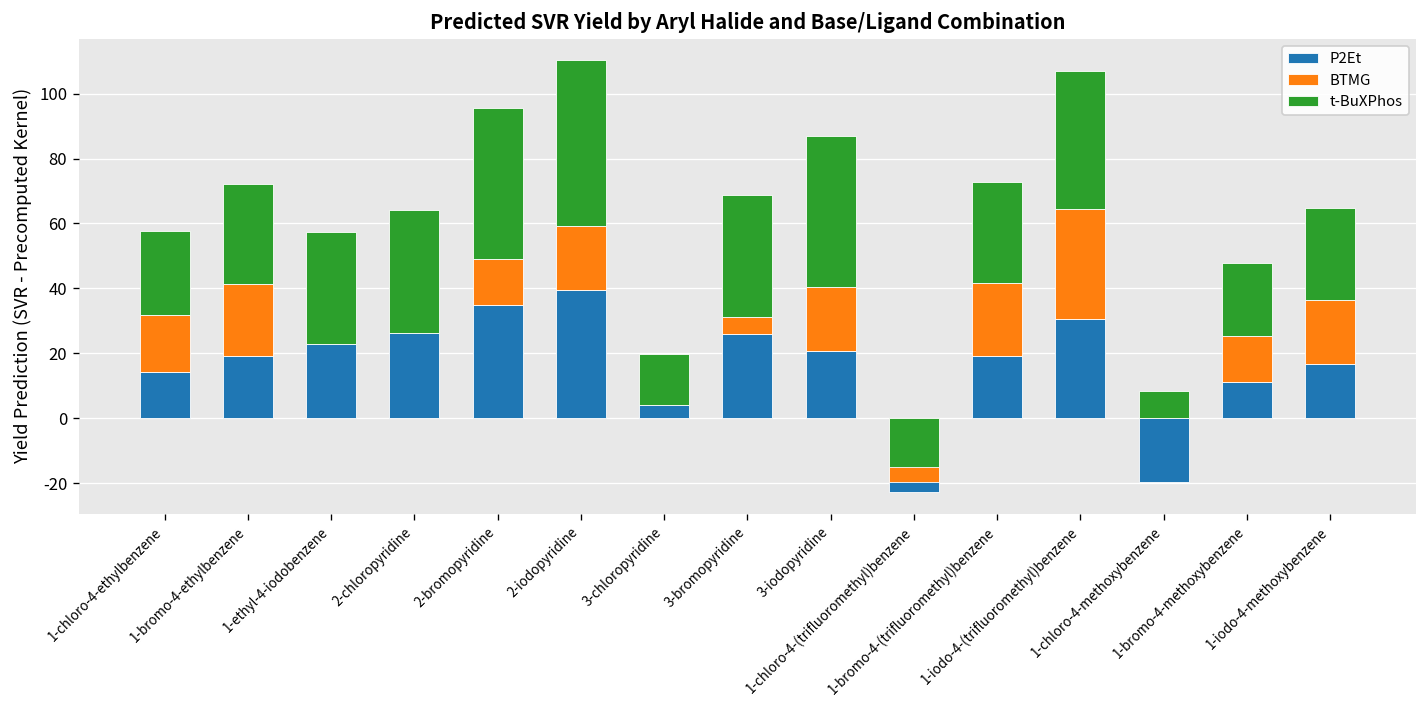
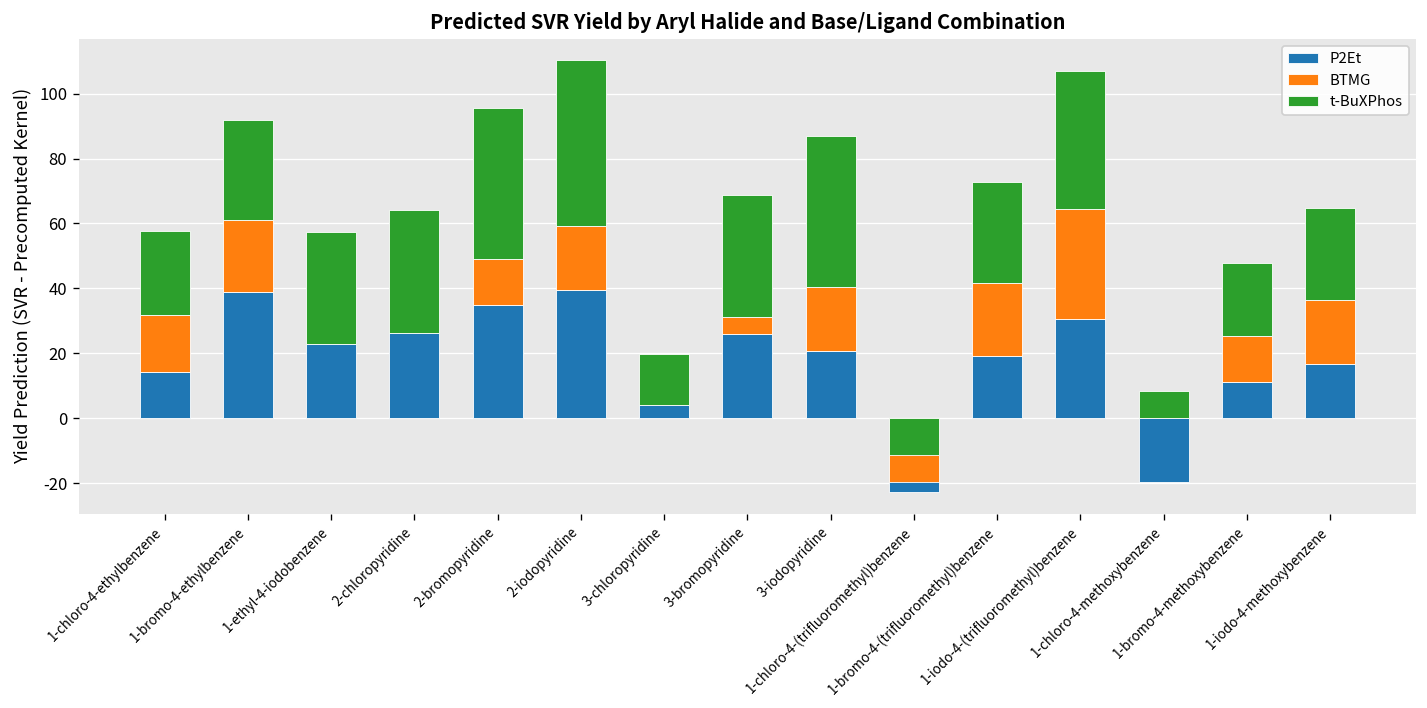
P2Et, 1-bromo-4-ethylbenzene: 19 -> 39
t-BuXPhos, 1-chloro-4-(trifluoromethyl)benzene: -15 -> -11
